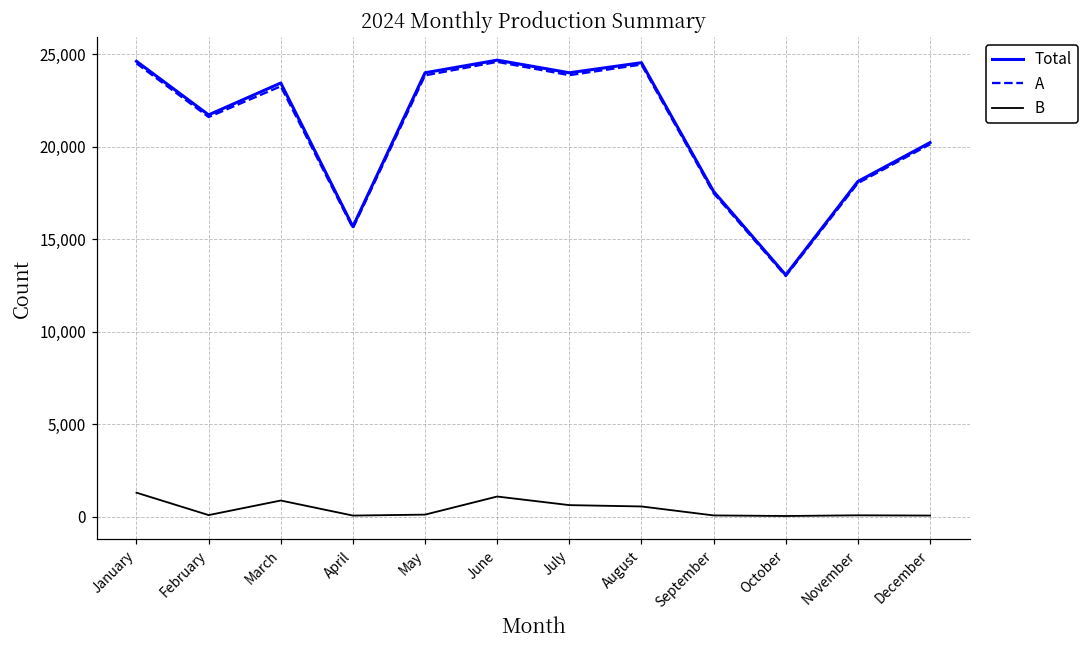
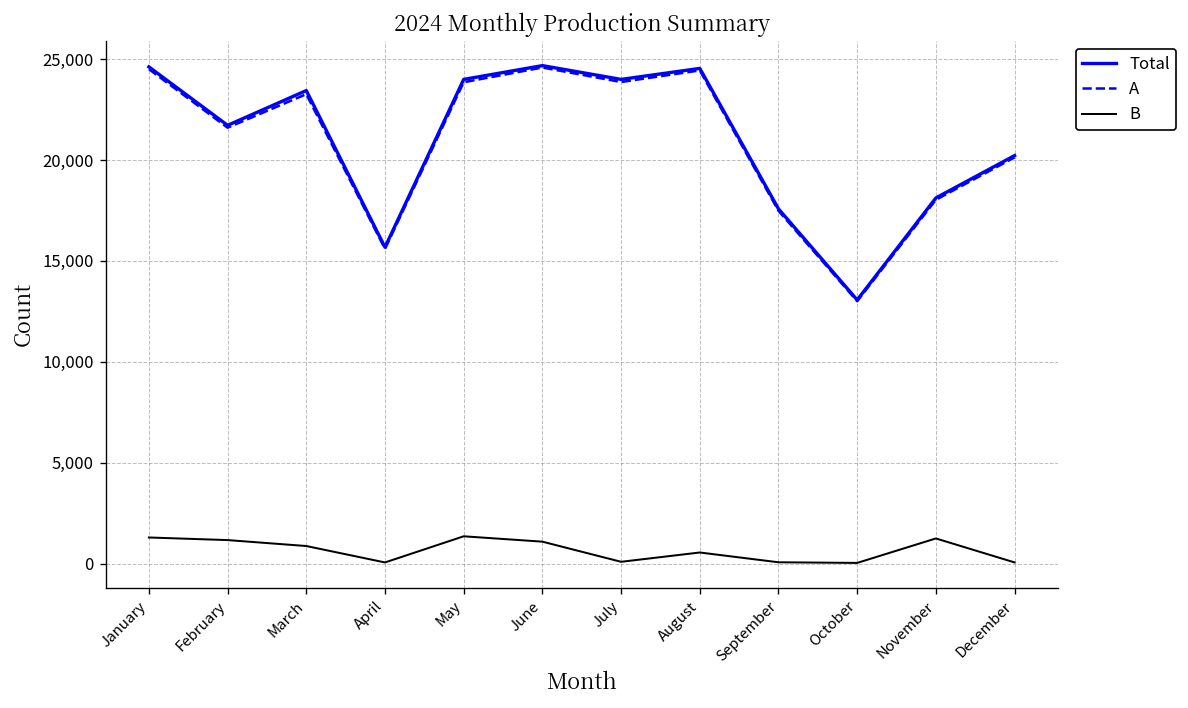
B, February: 100 -> 1,200
B, May: 100 -> 1,400
B, July: 600 -> 100
B, November: 100 -> 1,200
